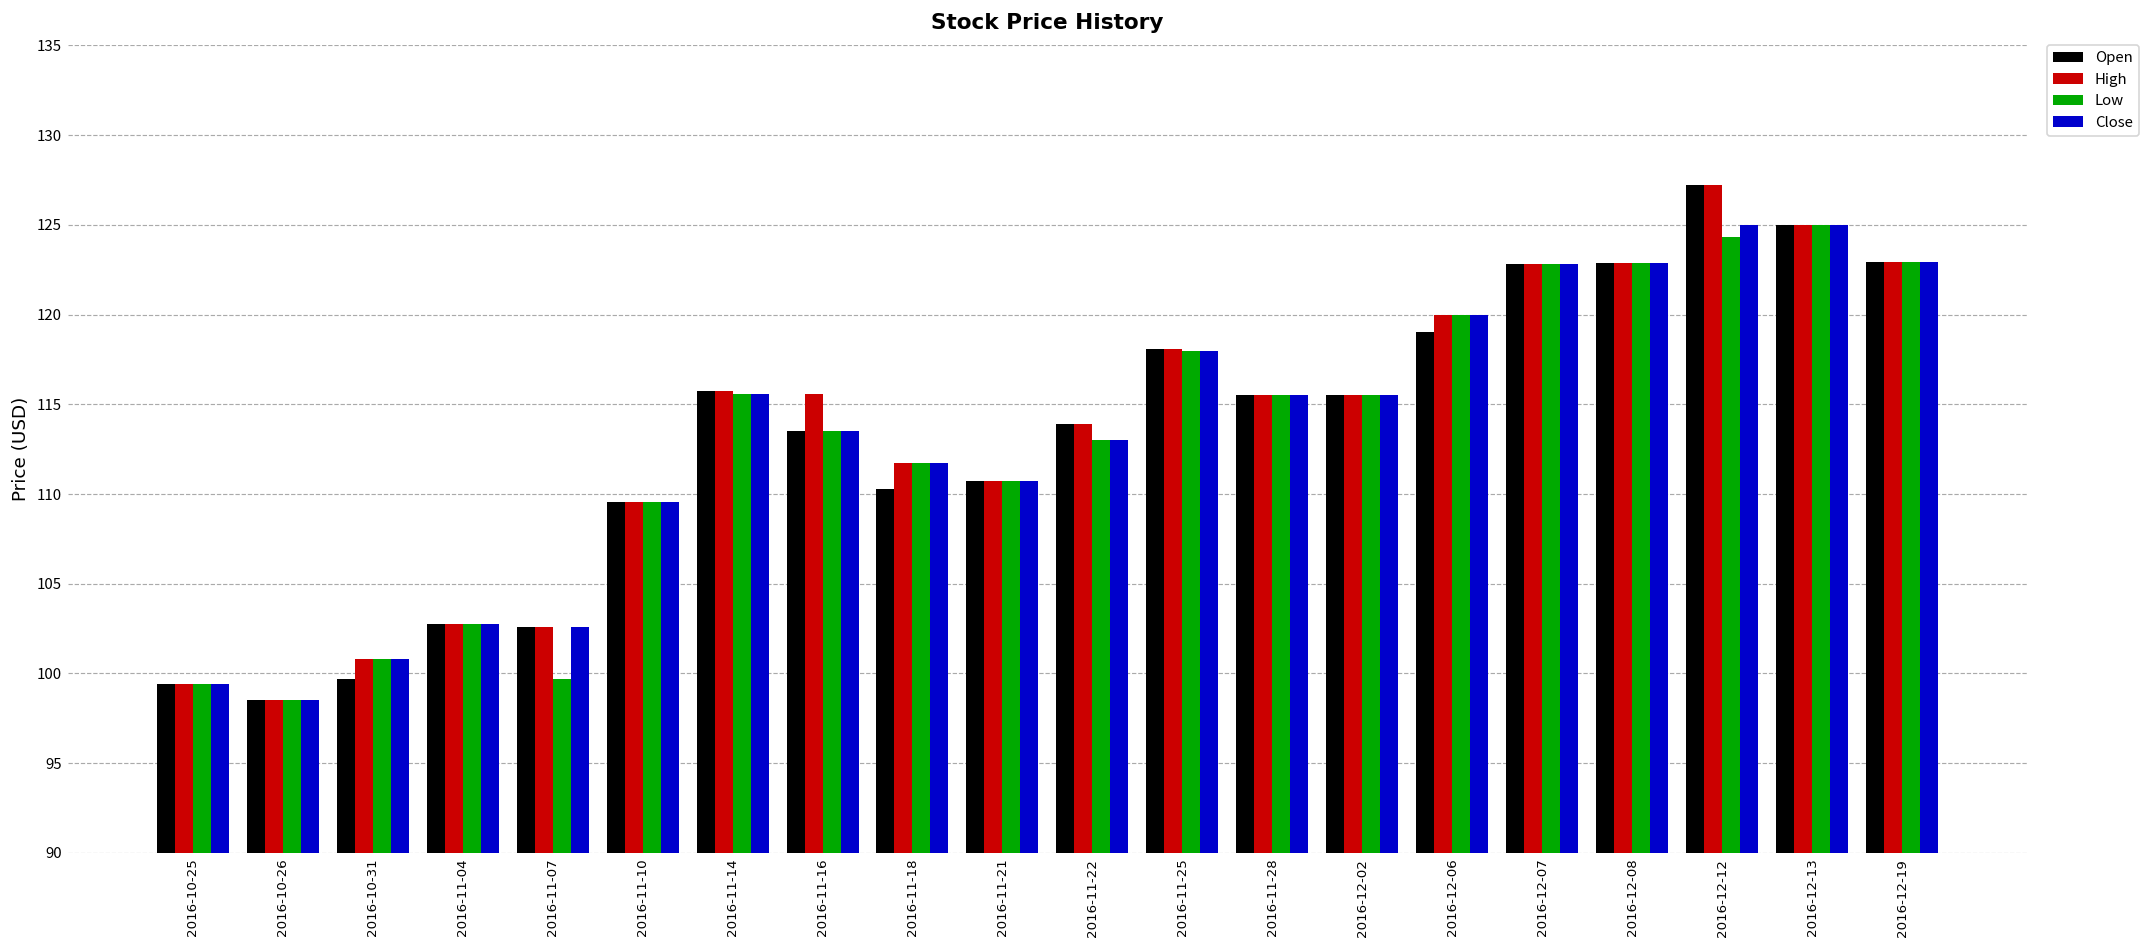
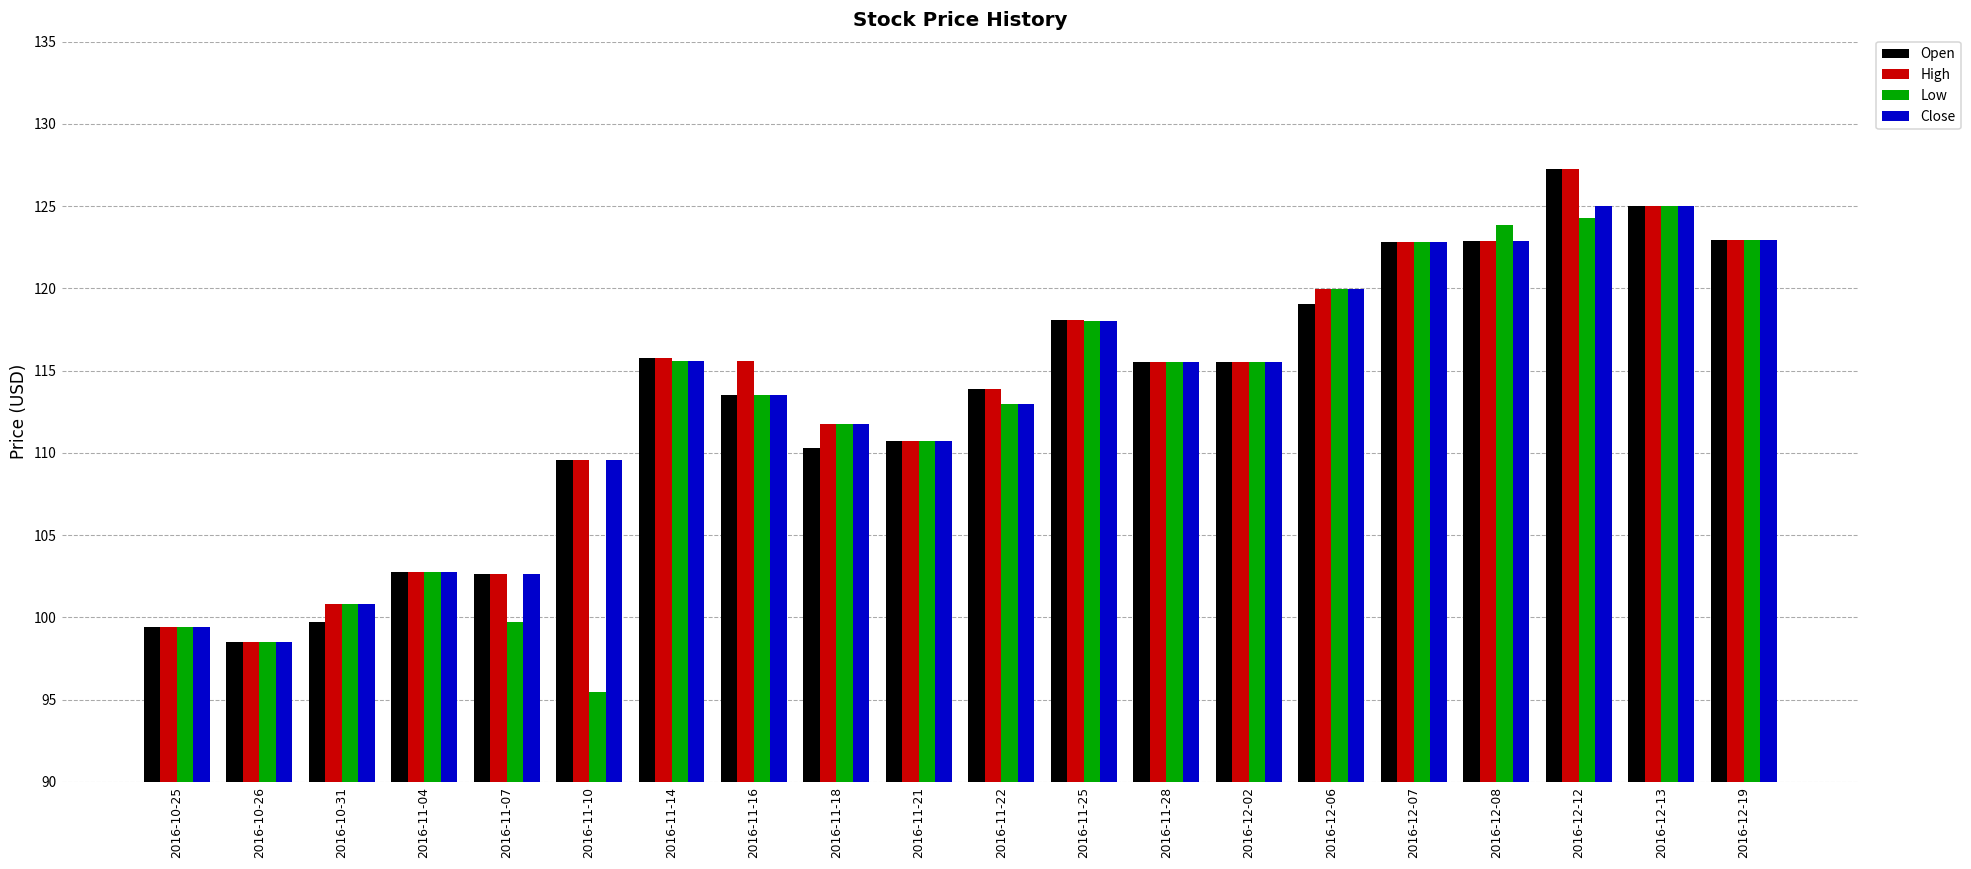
Low, 2016-11-10: 109.6 -> 95.5
Low, 2016-12-08: 122.9 -> 123.9
